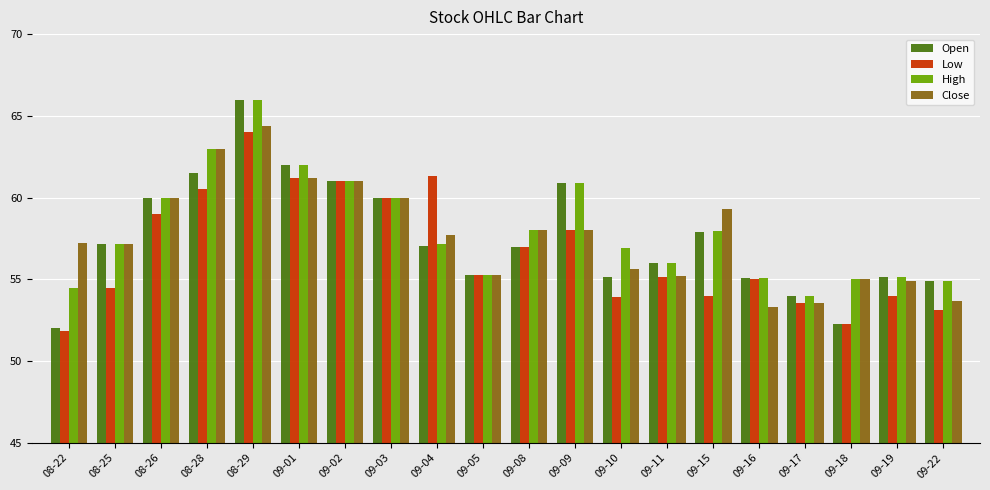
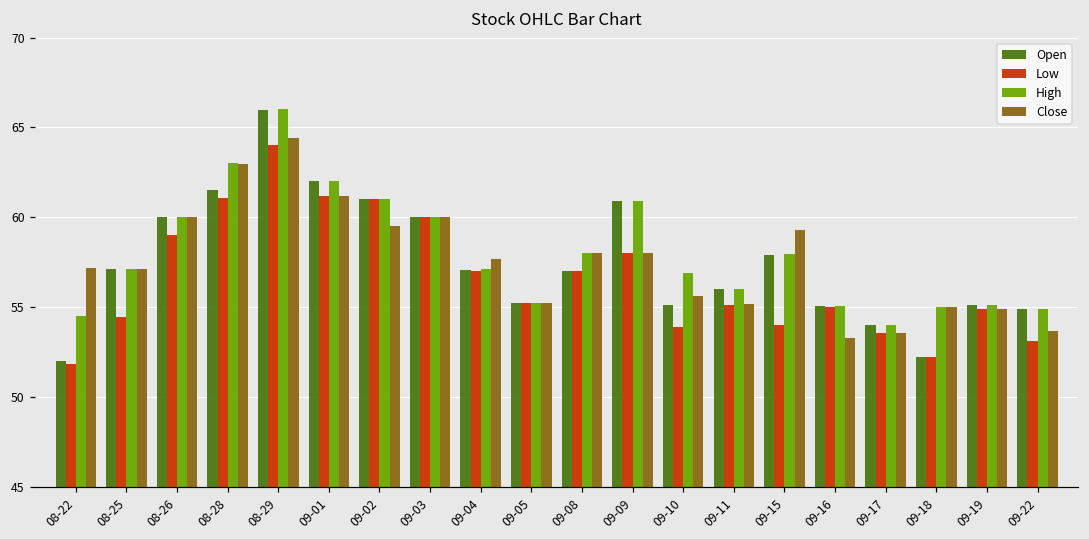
Low, 08-28: 60.5 -> 61.1
Close, 09-02: 61.0 -> 59.5
Low, 09-04: 61.3 -> 57.0
Low, 09-19: 54.0 -> 54.9
